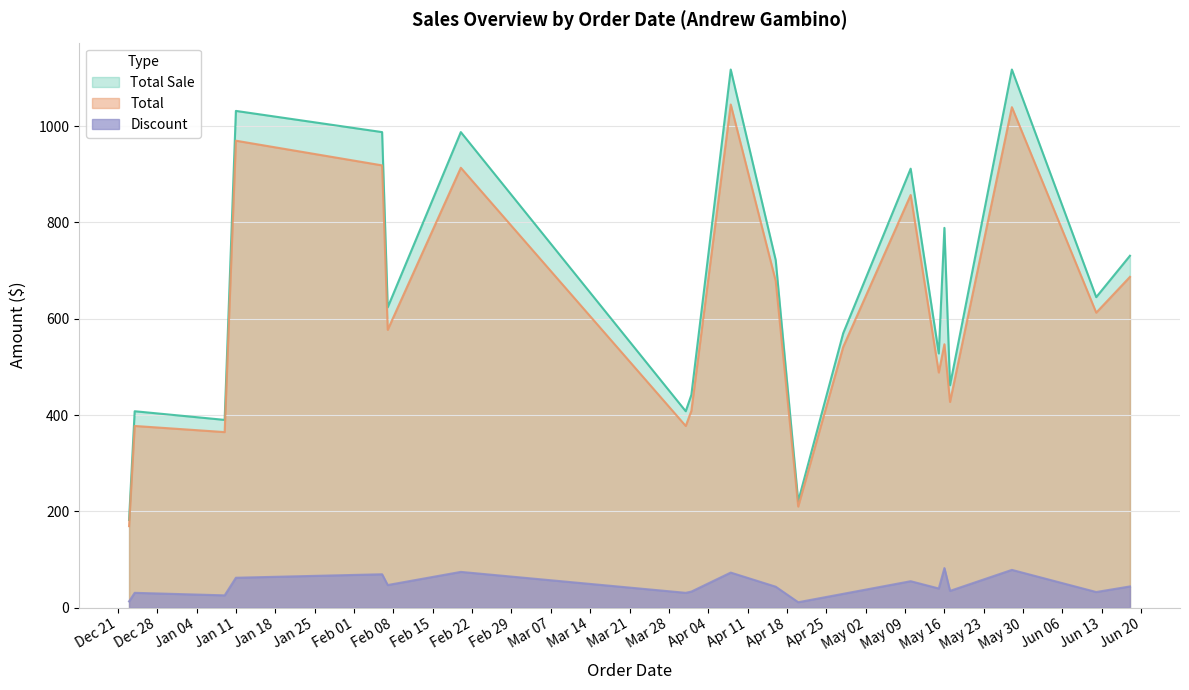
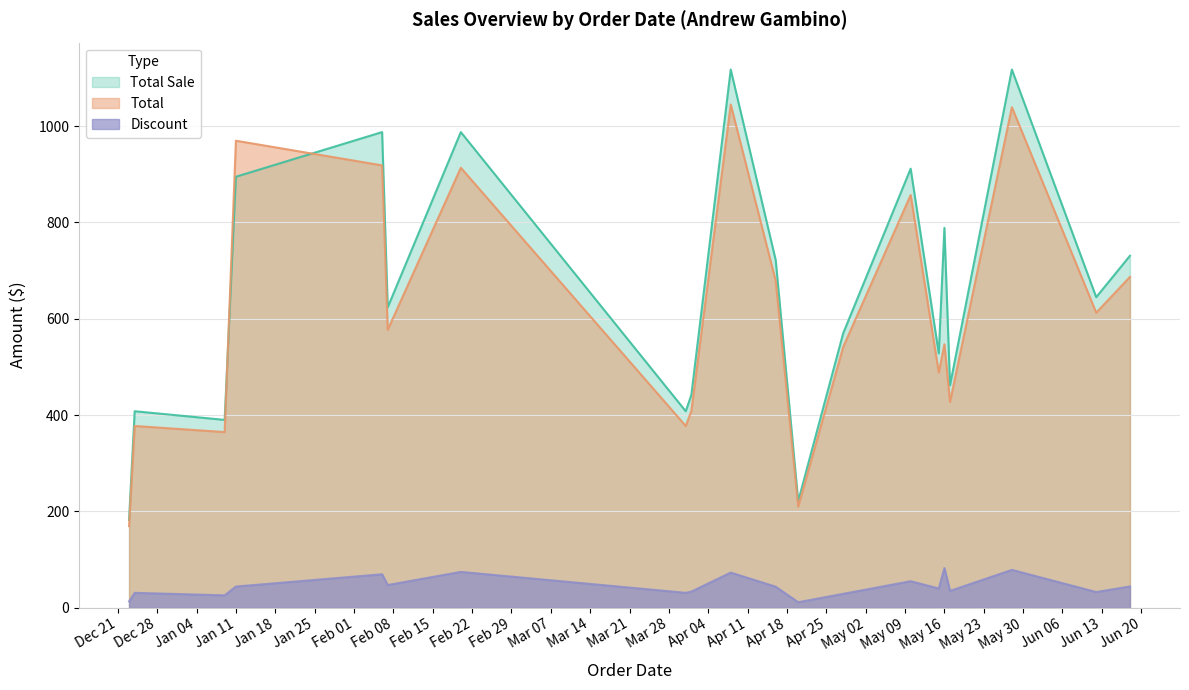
Total Sale, Jan 11: 1030 -> 890
Discount, Jan 11: 60 -> 40
